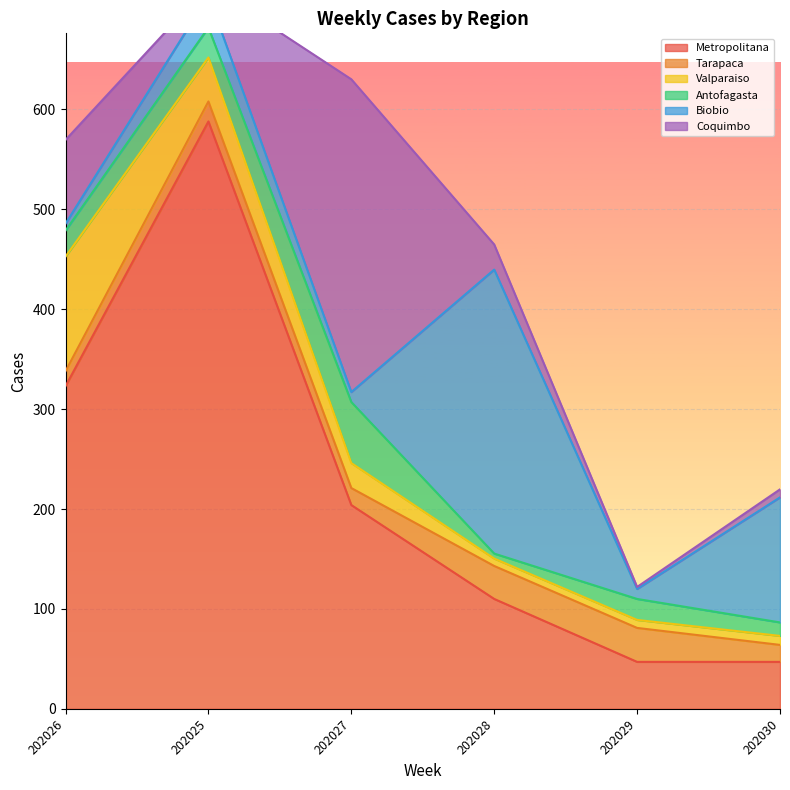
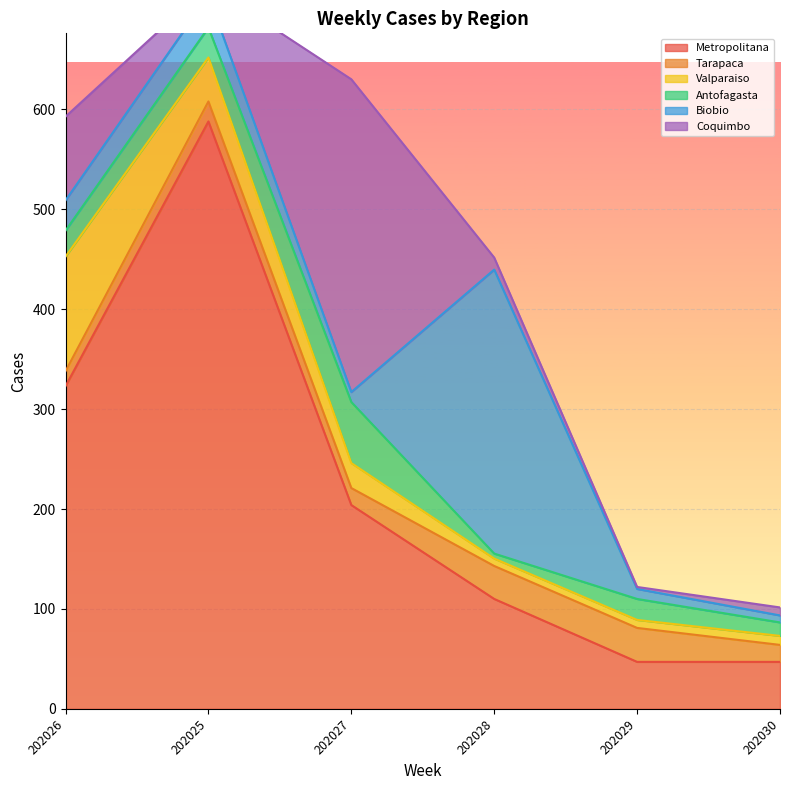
Biobio, 202026: 10 -> 30
Coquimbo, 202028: 30 -> 10
Biobio, 202030: 130 -> 10
